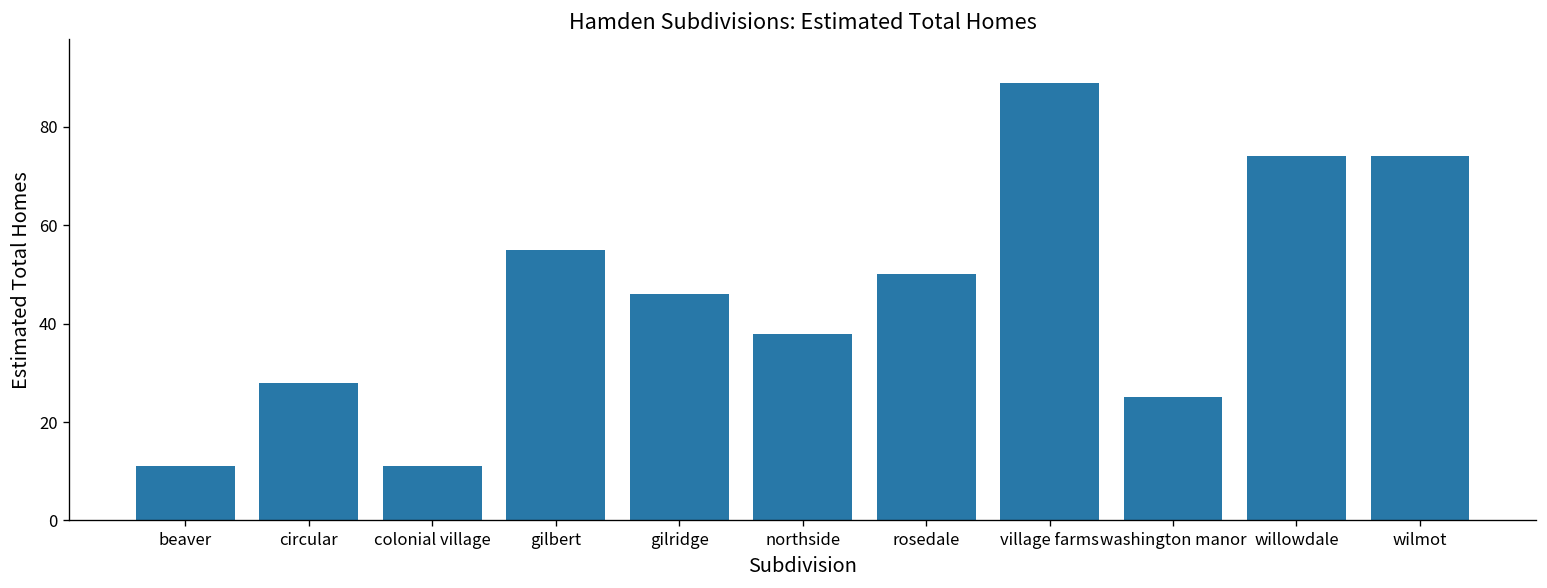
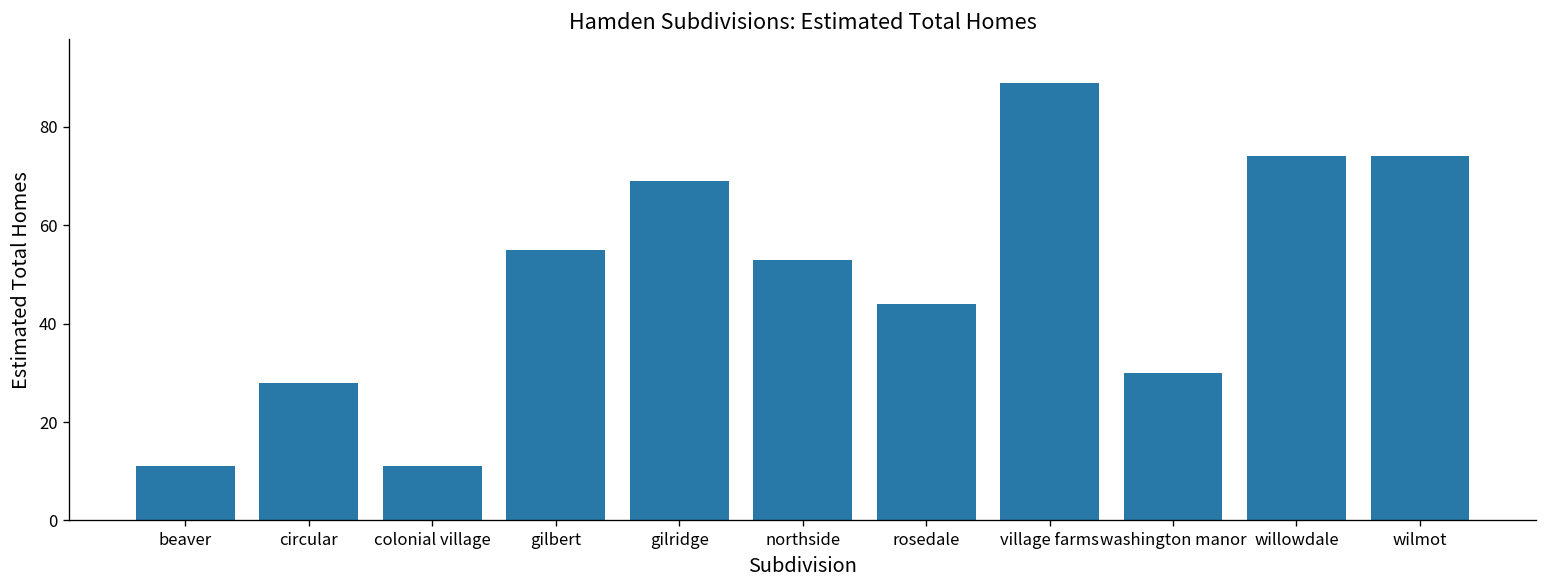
gilridge: 46 -> 69
northside: 38 -> 53
rosedale: 50 -> 44
washington manor: 25 -> 30
